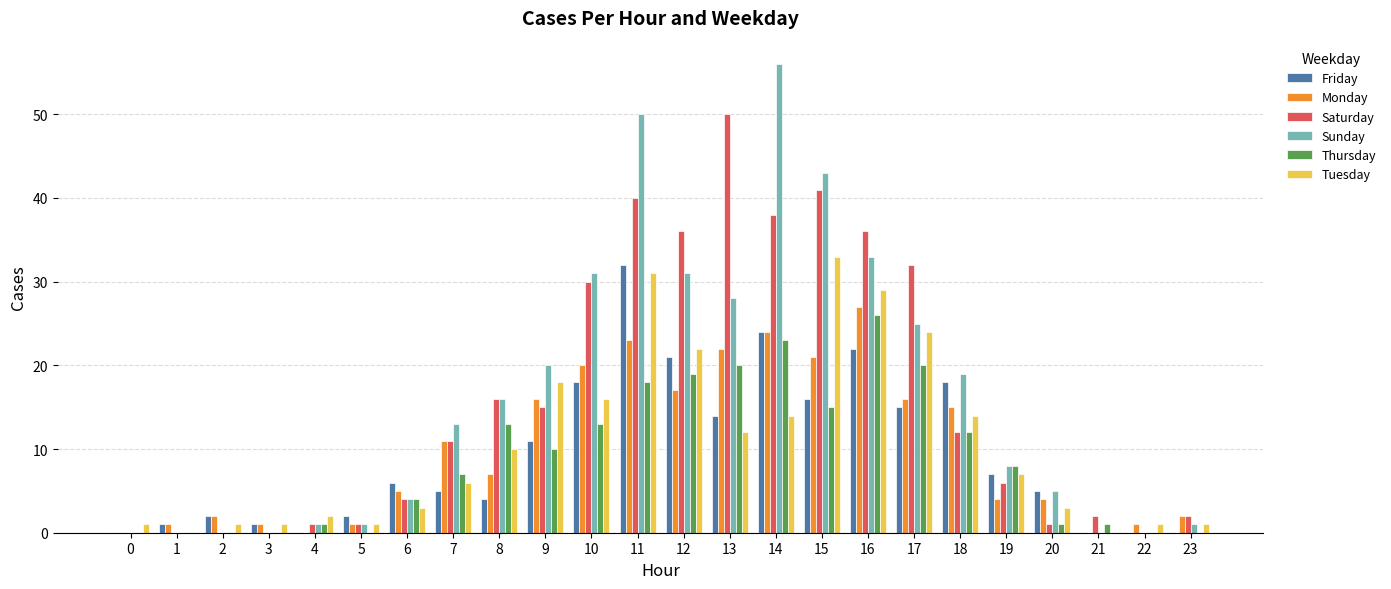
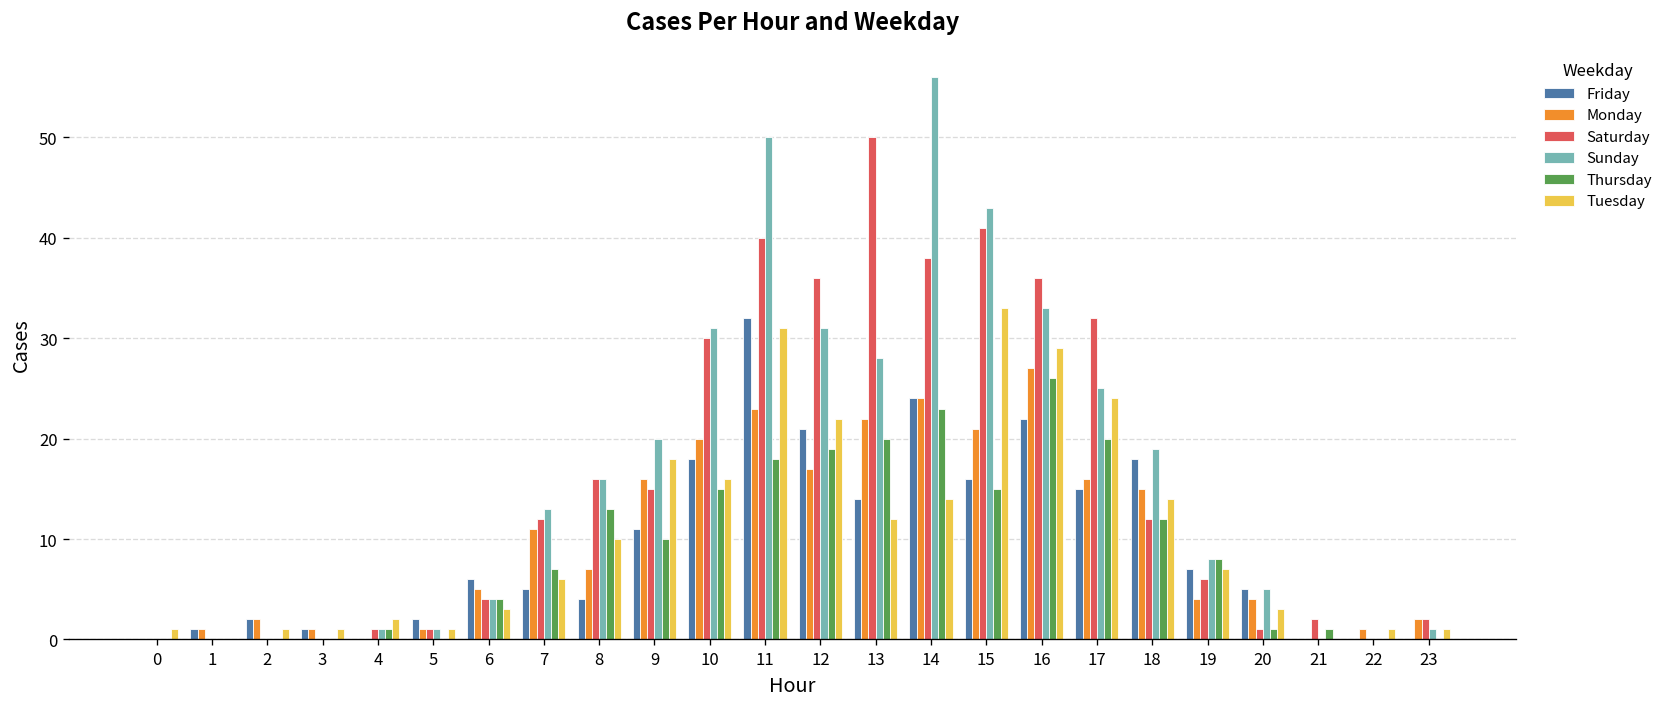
Saturday, 7: 11 -> 12
Thursday, 10: 13 -> 15
